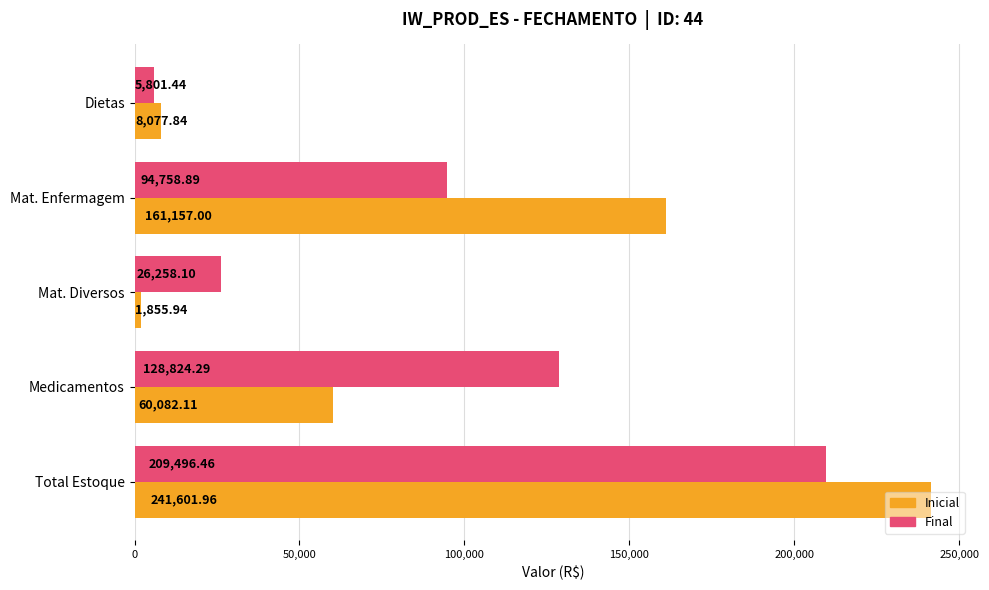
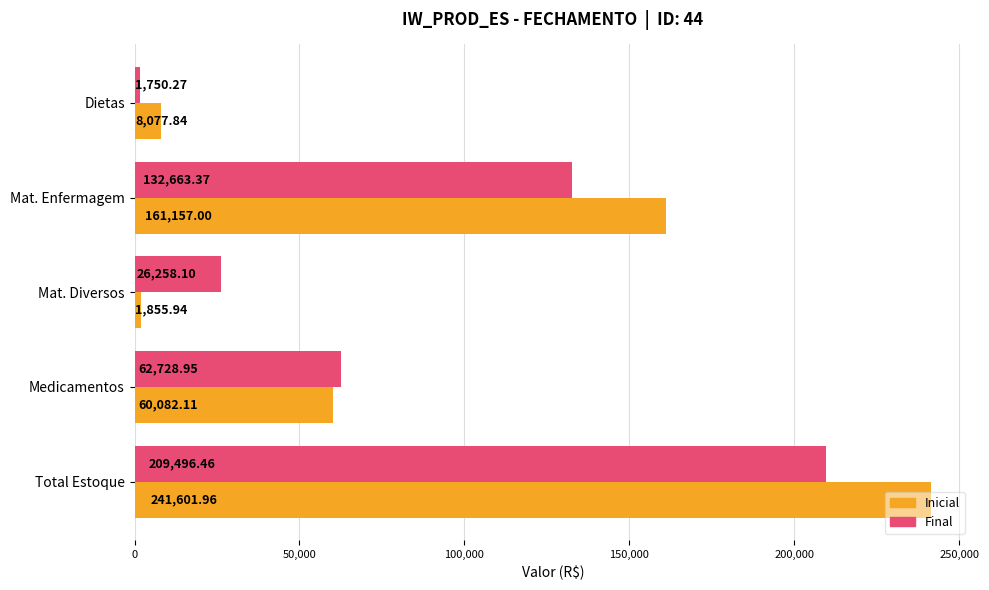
Final, Dietas: 5,801.44 -> 1,750.27
Final, Mat. Enfermagem: 94,758.89 -> 132,663.37
Final, Medicamentos: 128,824.29 -> 62,728.95
